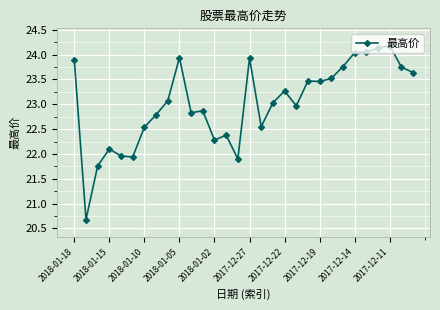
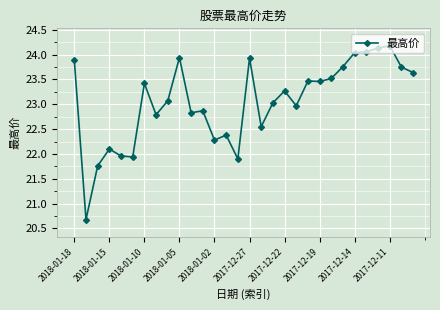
2018-01-10: 22.5 -> 23.4
